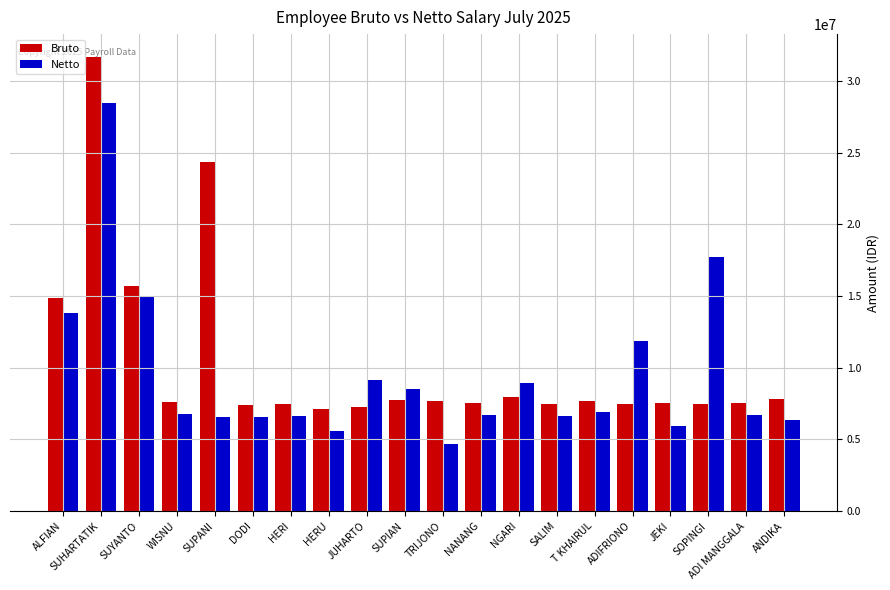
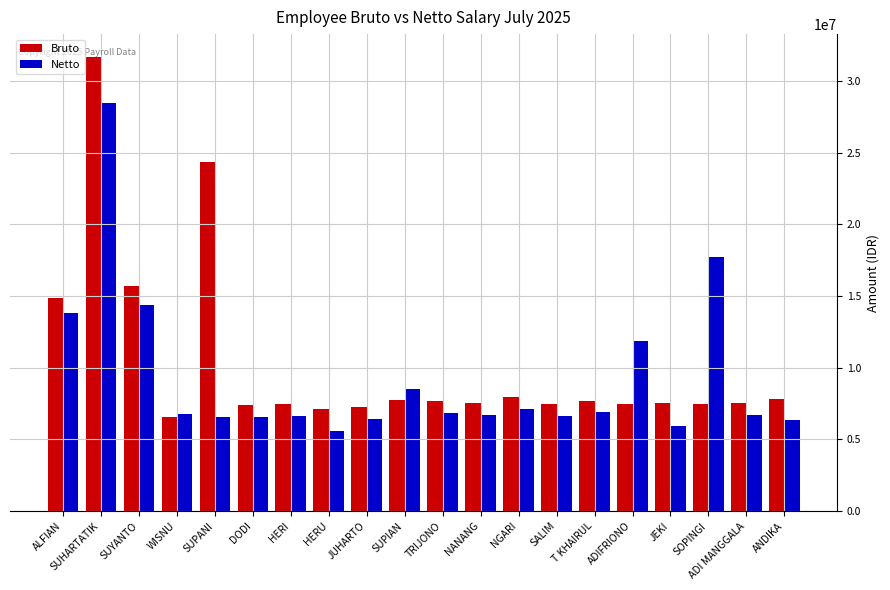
Netto, SUYANTO: 15000000 -> 14400000
Bruto, WISNU: 7600000 -> 6600000
Netto, JUHARTO: 9200000 -> 6500000
Netto, TRIJONO: 4700000 -> 6900000
Netto, NGARI: 8900000 -> 7100000
